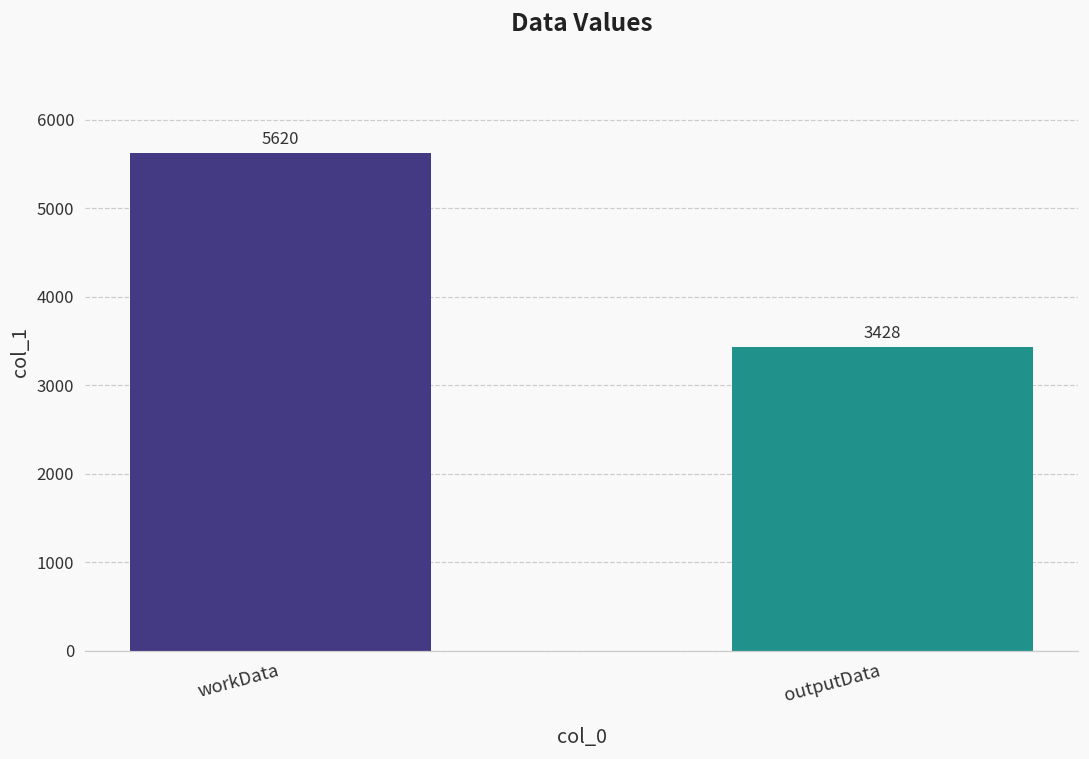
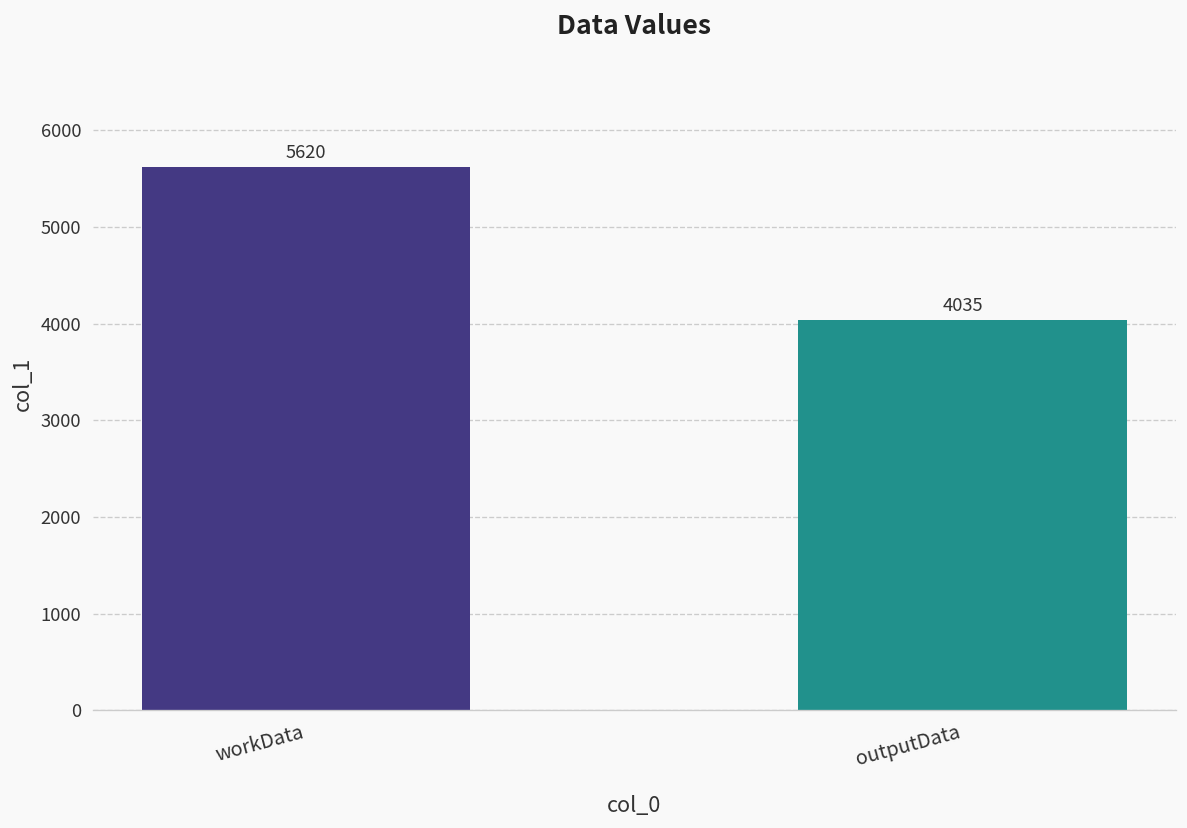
outputData: 3428 -> 4035
